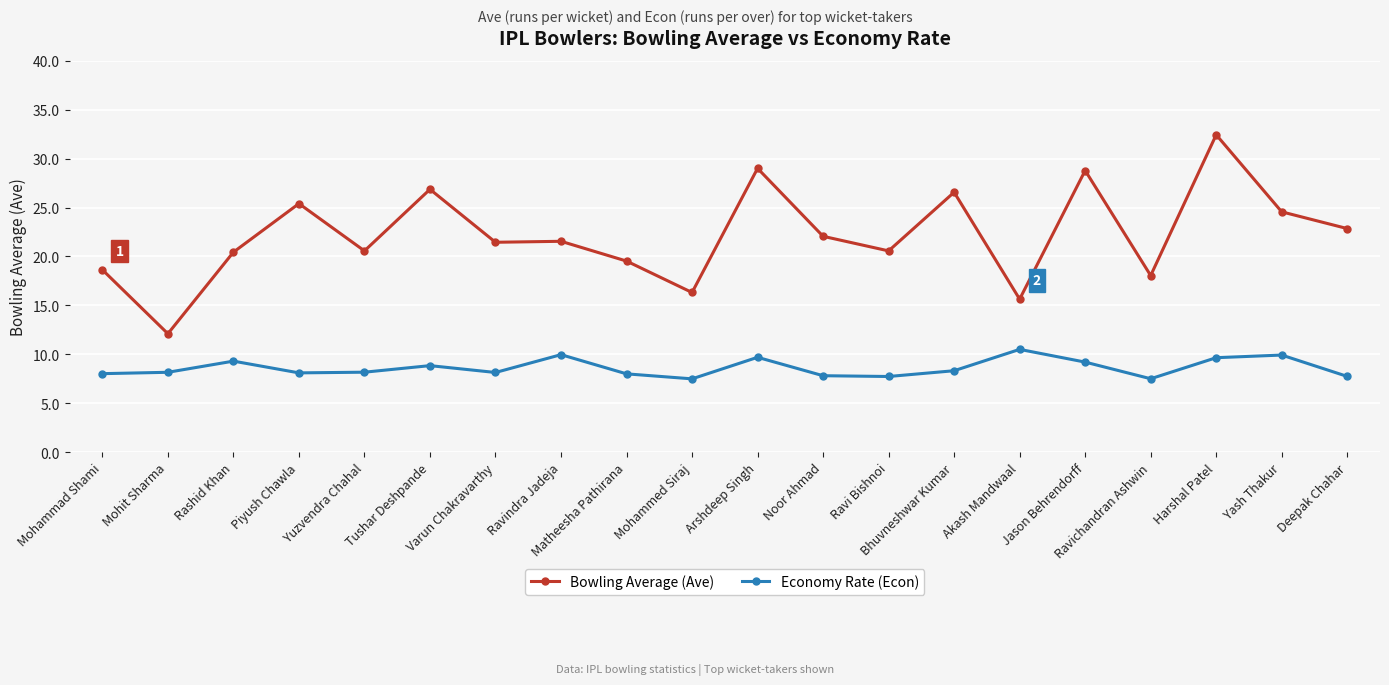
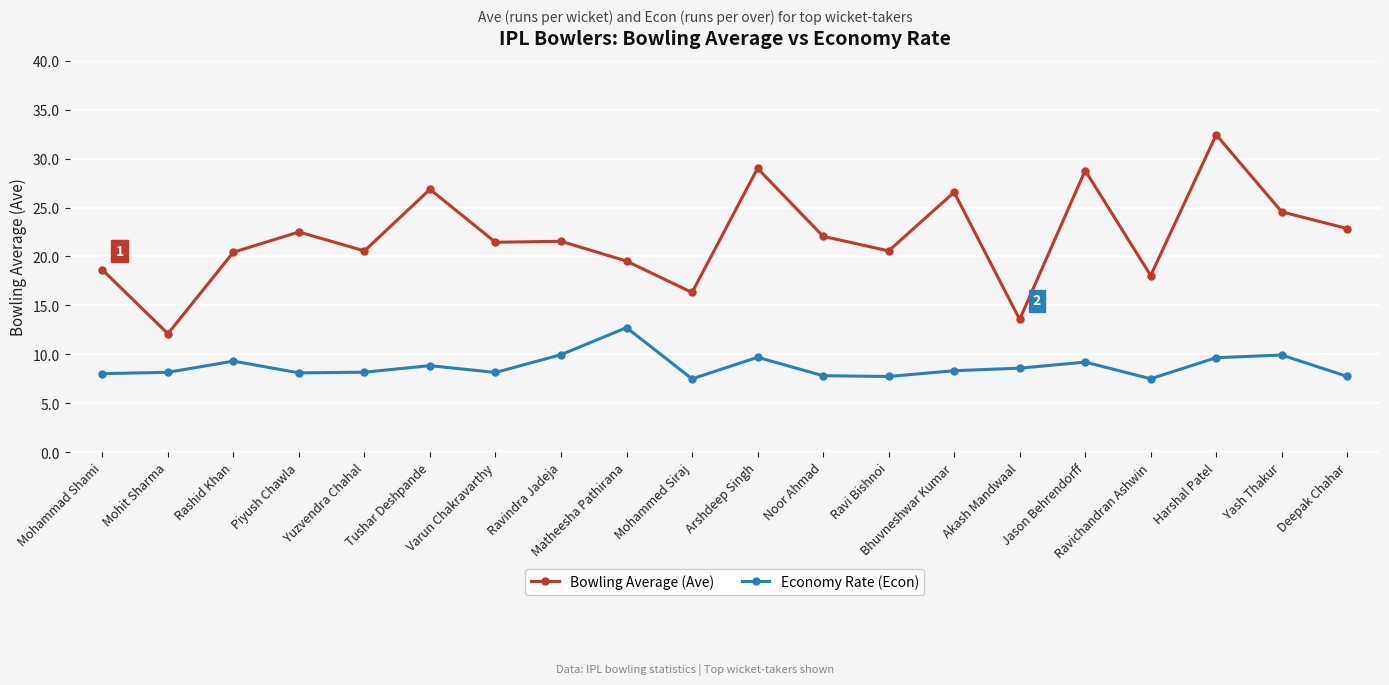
Bowling Average (Ave), Piyush Chawla: 25 -> 23
Economy Rate (Econ), Matheesha Pathirana: 8 -> 13
Bowling Average (Ave), Akash Mandwaal: 16 -> 14
Economy Rate (Econ), Akash Mandwaal: 11 -> 9
